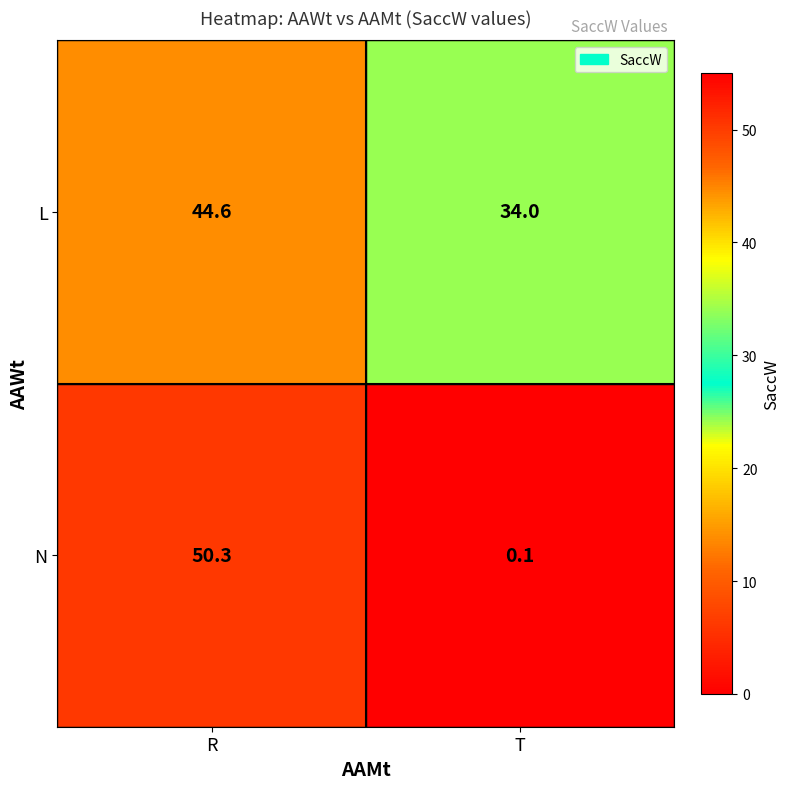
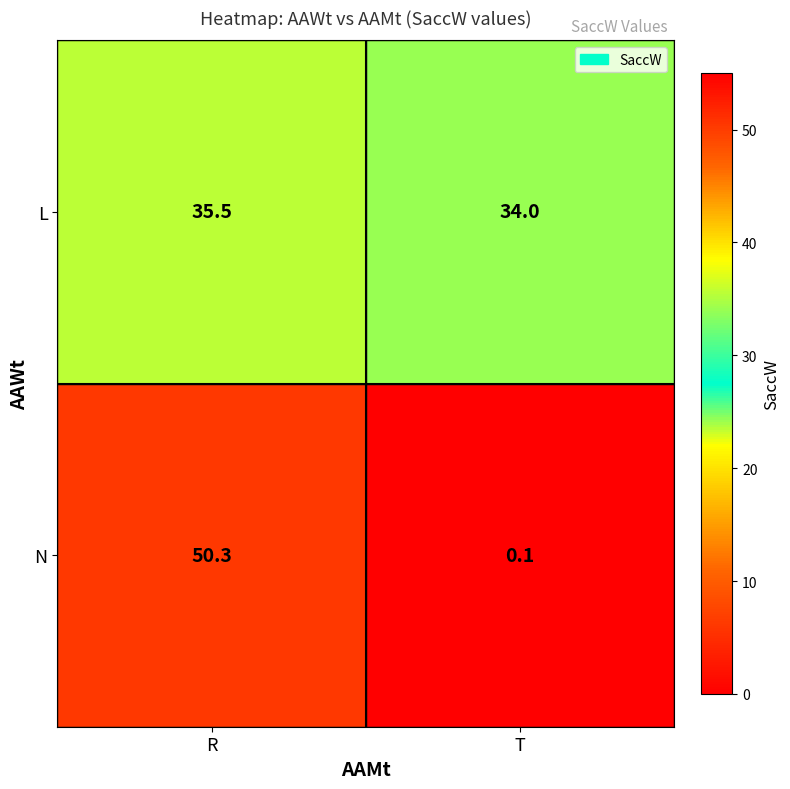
L, R: 44.6 -> 35.5
